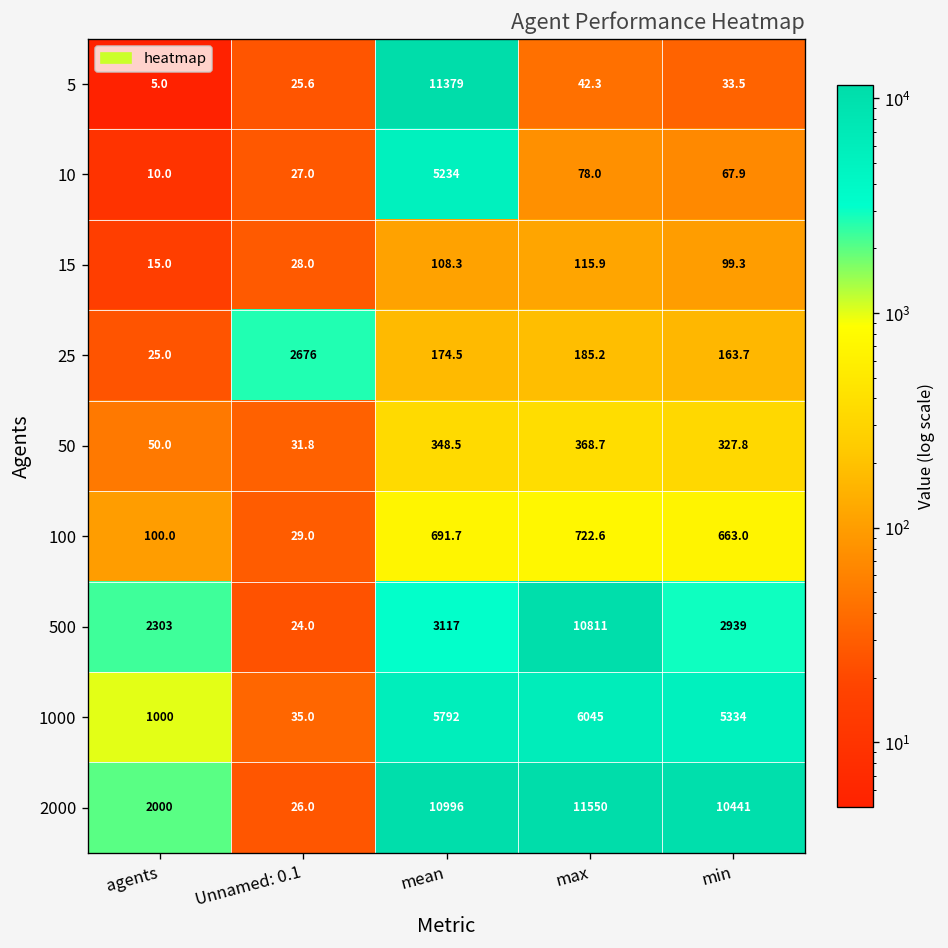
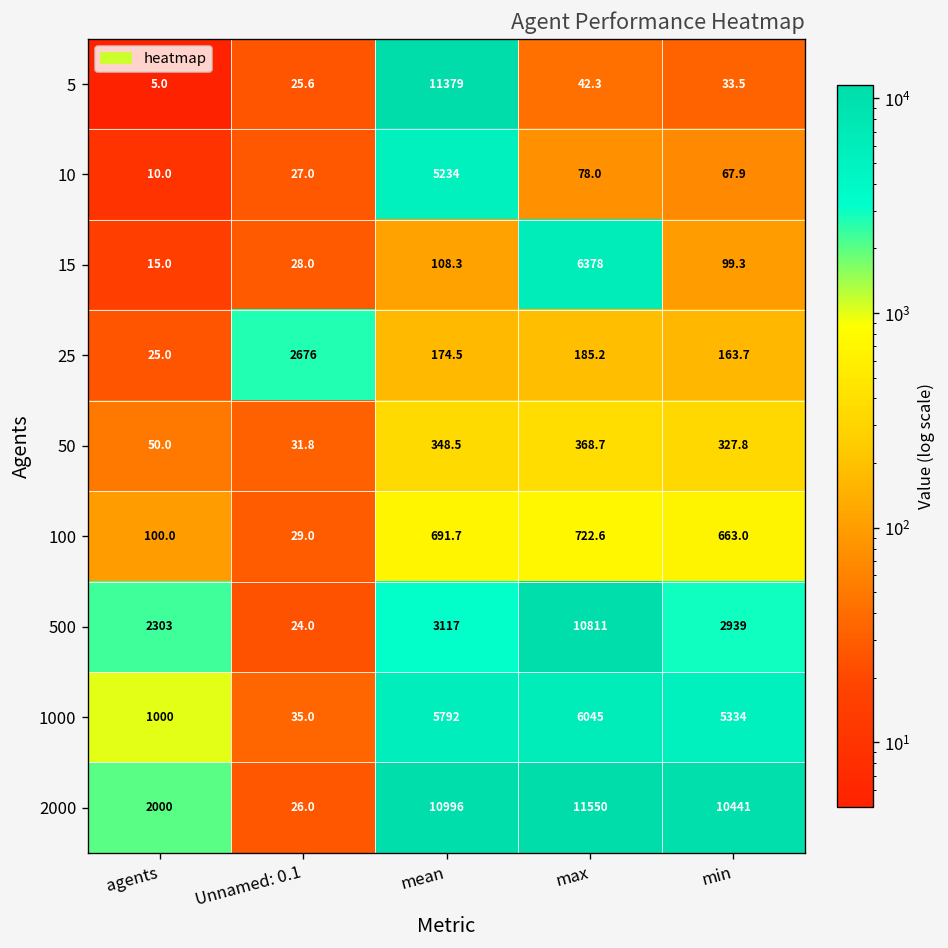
15, max: 115.9 -> 6378
